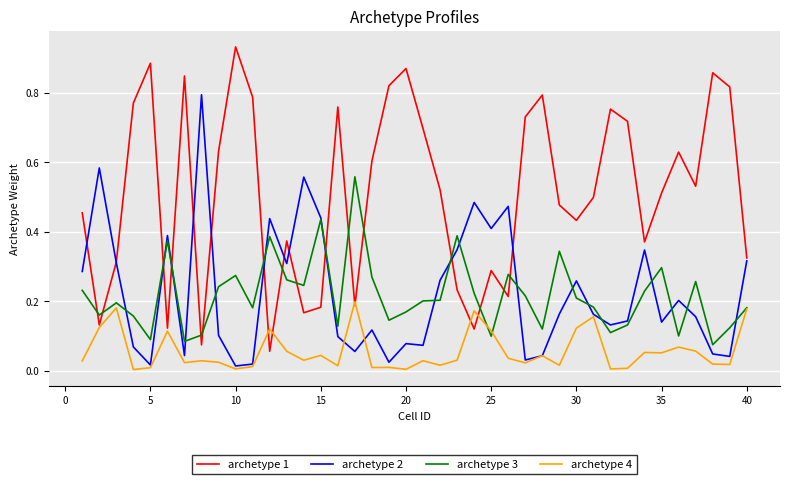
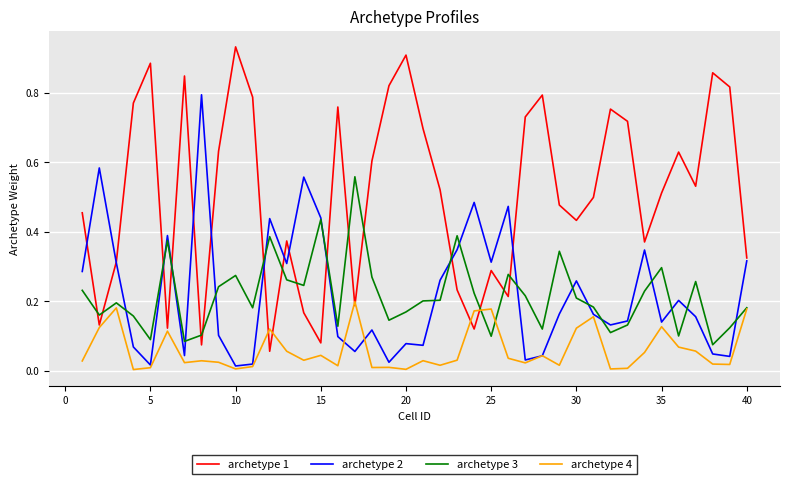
archetype 1, 15: 0.18 -> 0.08
archetype 1, 20: 0.87 -> 0.91
archetype 2, 25: 0.41 -> 0.31
archetype 4, 25: 0.11 -> 0.18
archetype 4, 35: 0.05 -> 0.13
